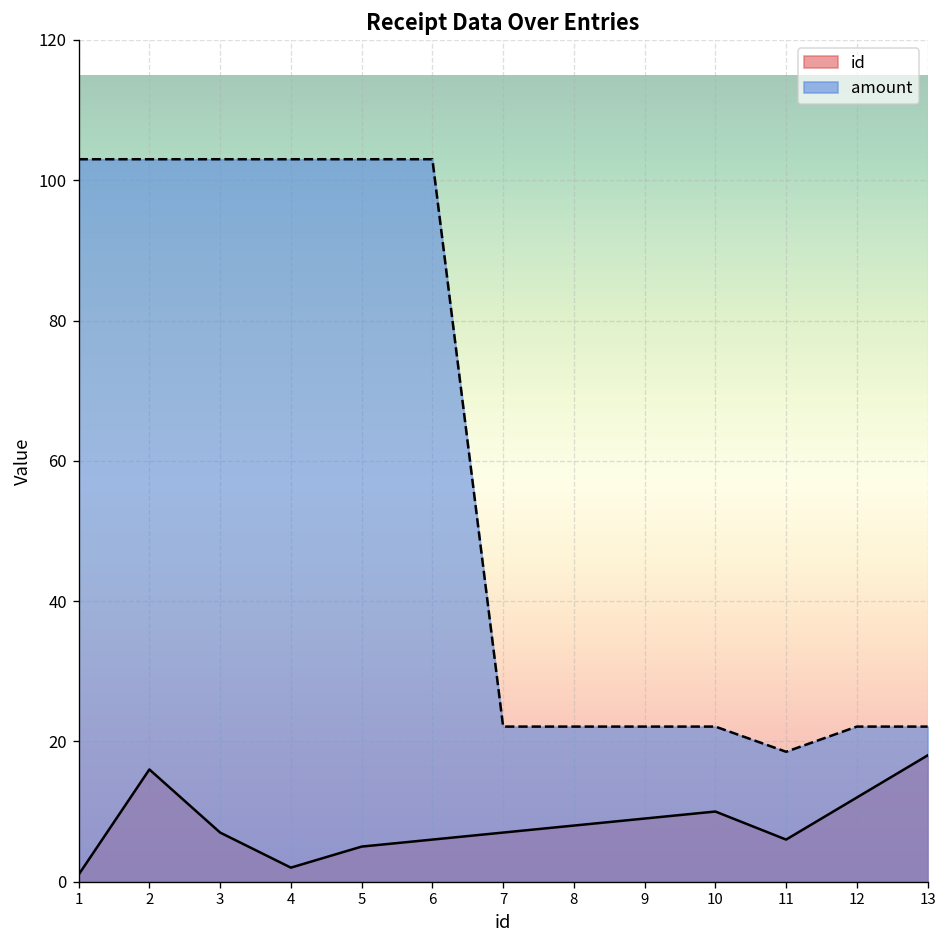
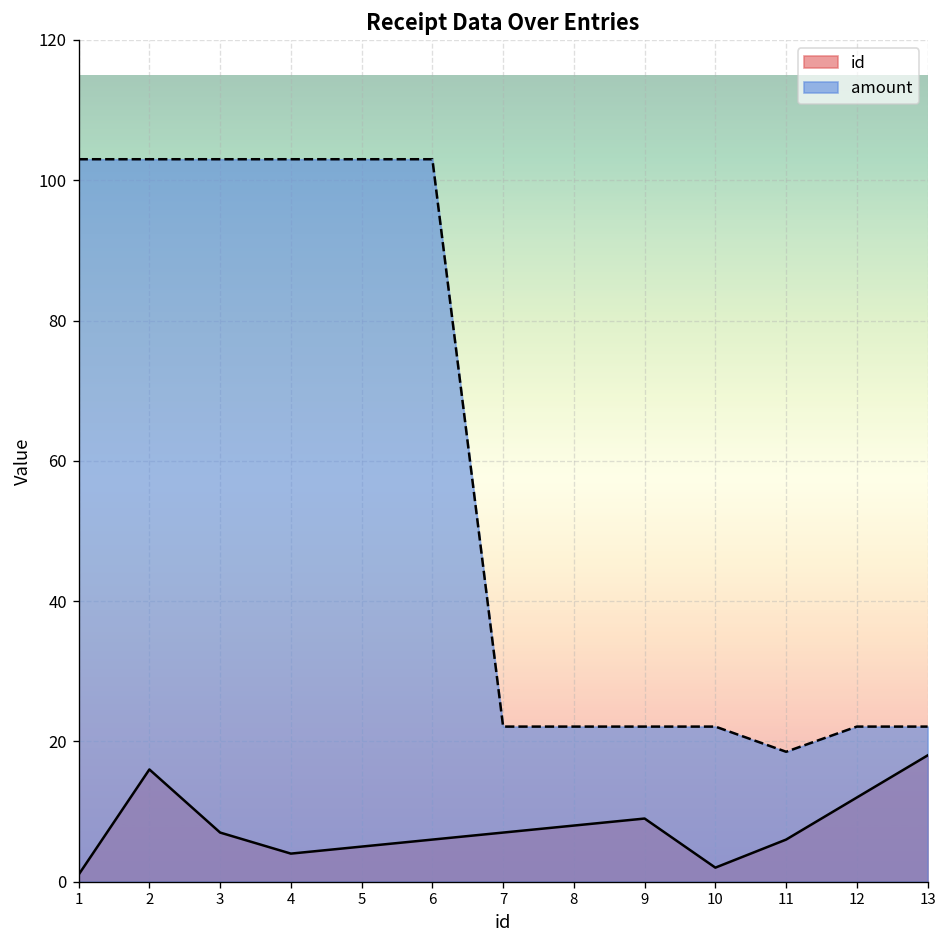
id, 4: 2 -> 4
id, 10: 10 -> 2
